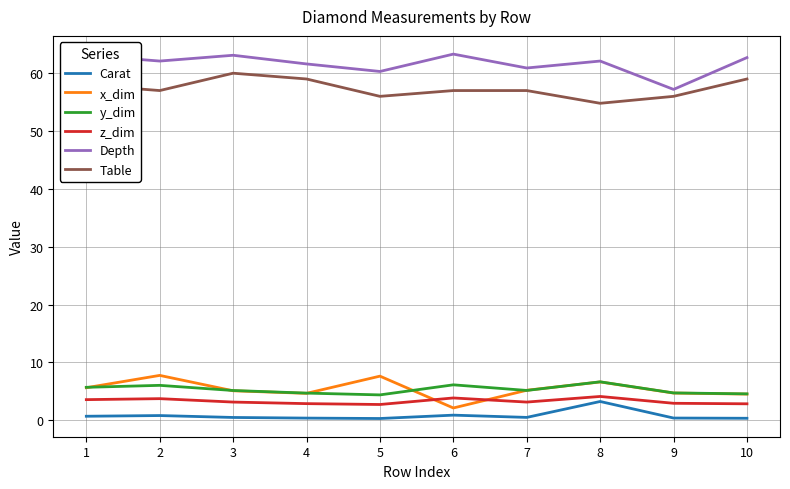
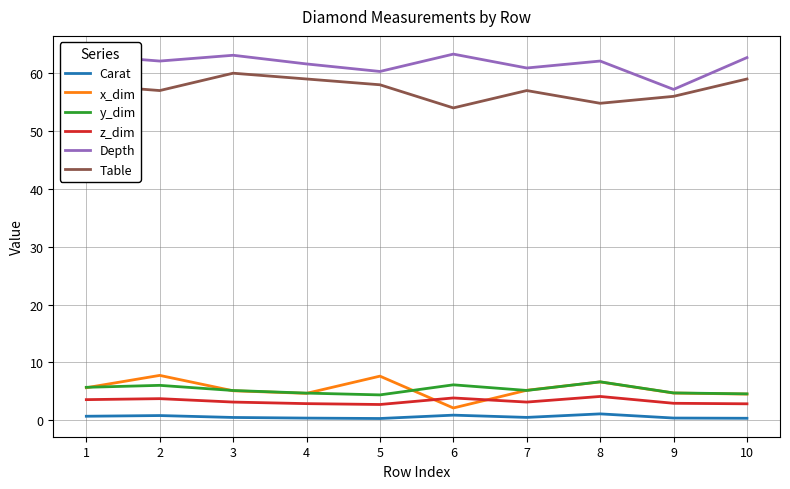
Table, 5: 56 -> 58
Table, 6: 57 -> 54
Carat, 8: 3 -> 1
